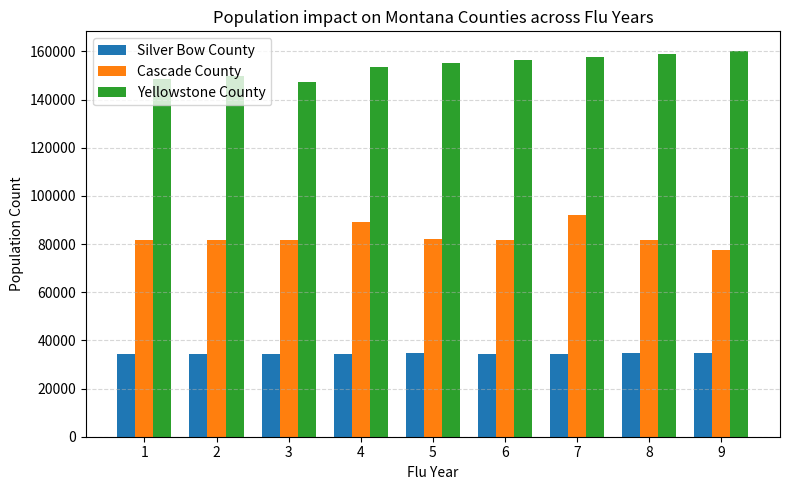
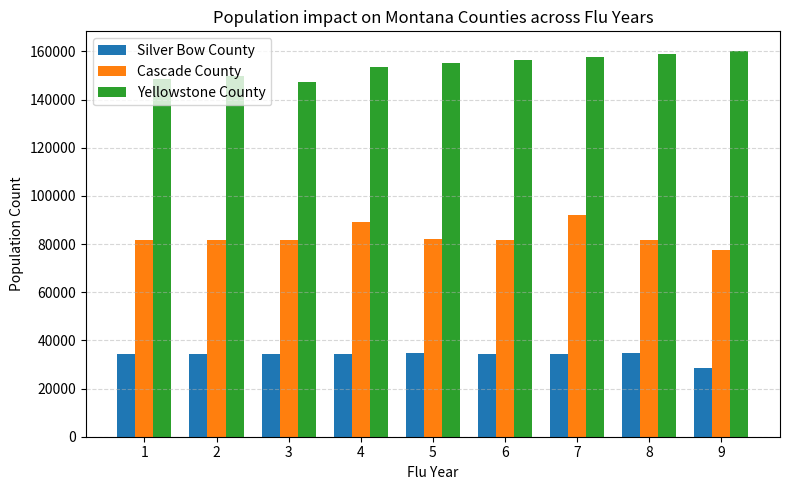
Silver Bow County, 9: 35000 -> 29000
